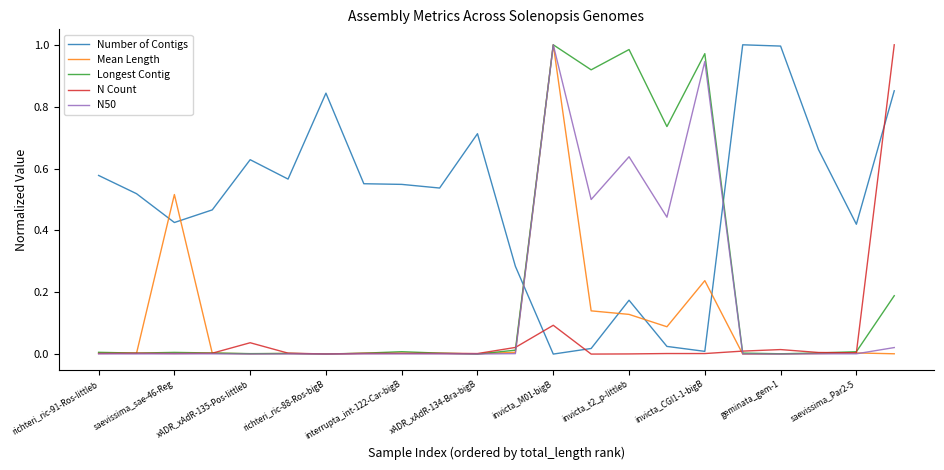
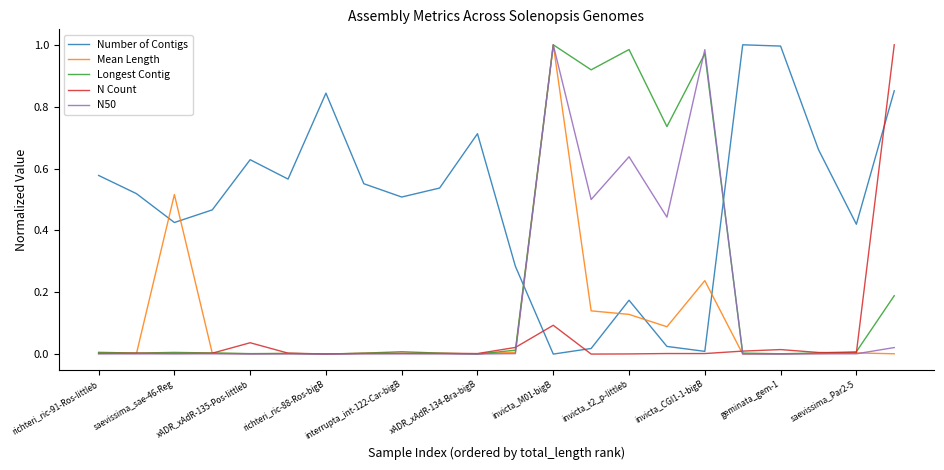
Number of Contigs, interrupta_int-122-Car-bigB: 0.55 -> 0.51
N50, invicta_CGI1-1-bigB: 0.95 -> 0.98
